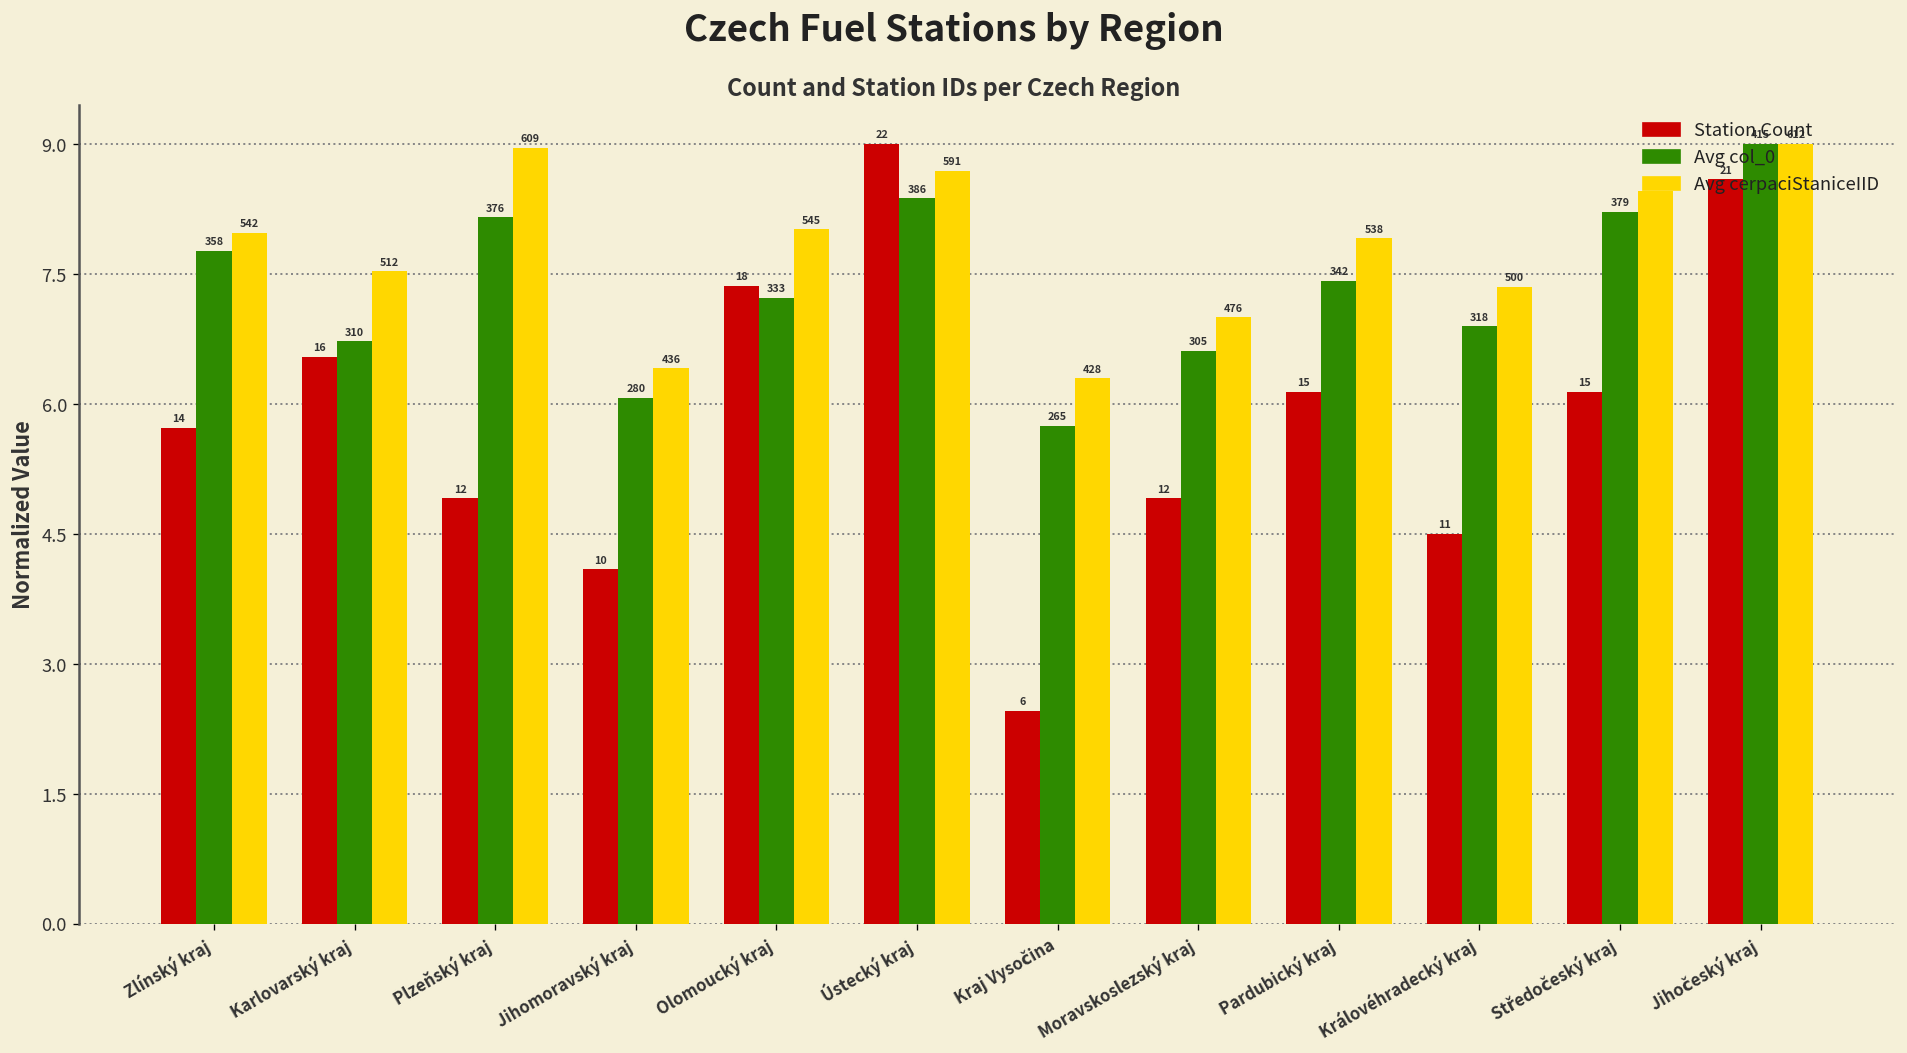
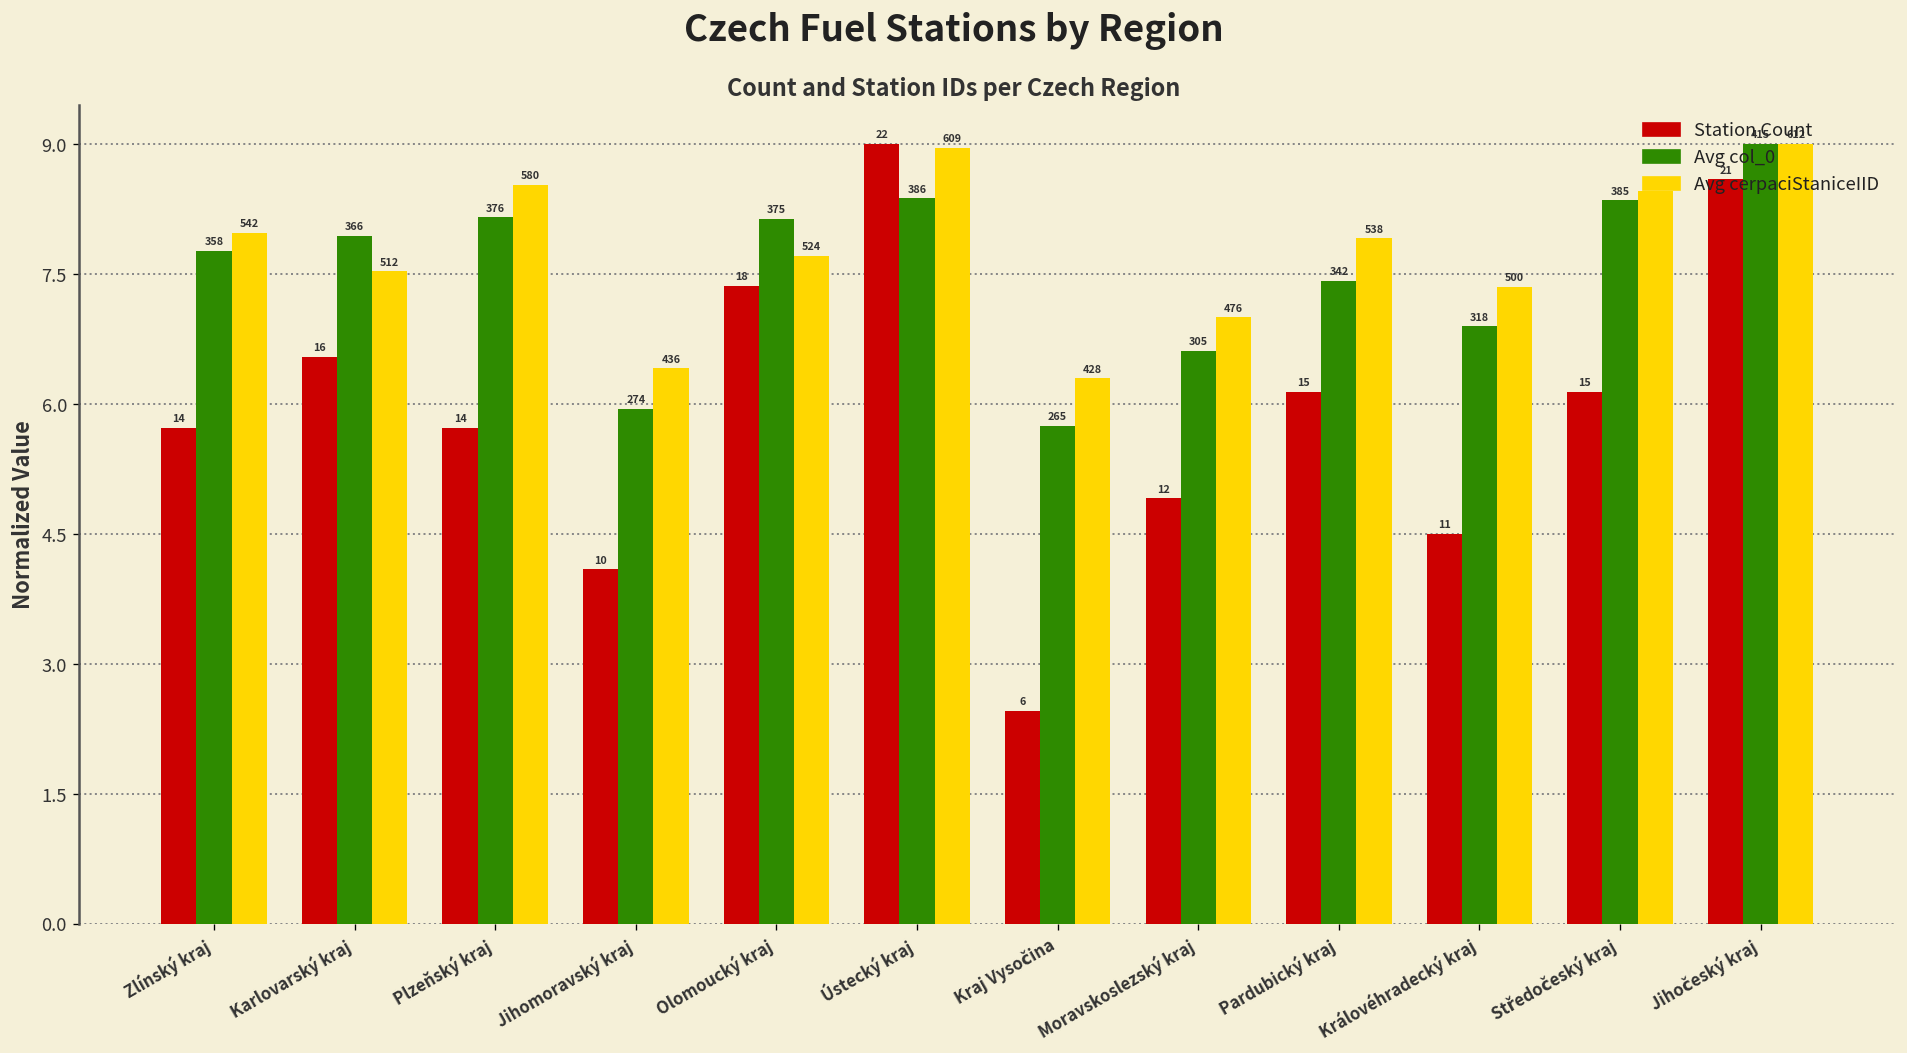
Avg col_0, Karlovarský kraj: 310 -> 366
Station Count, Plzeňský kraj: 12 -> 14
Avg cerpaciStaniceIID, Plzeňský kraj: 609 -> 580
Avg col_0, Jihomoravský kraj: 280 -> 274
Avg col_0, Olomoucký kraj: 333 -> 375
Avg cerpaciStaniceIID, Olomoucký kraj: 545 -> 524
Avg cerpaciStaniceIID, Ústecký kraj: 591 -> 609
Avg col_0, Středočeský kraj: 379 -> 385
